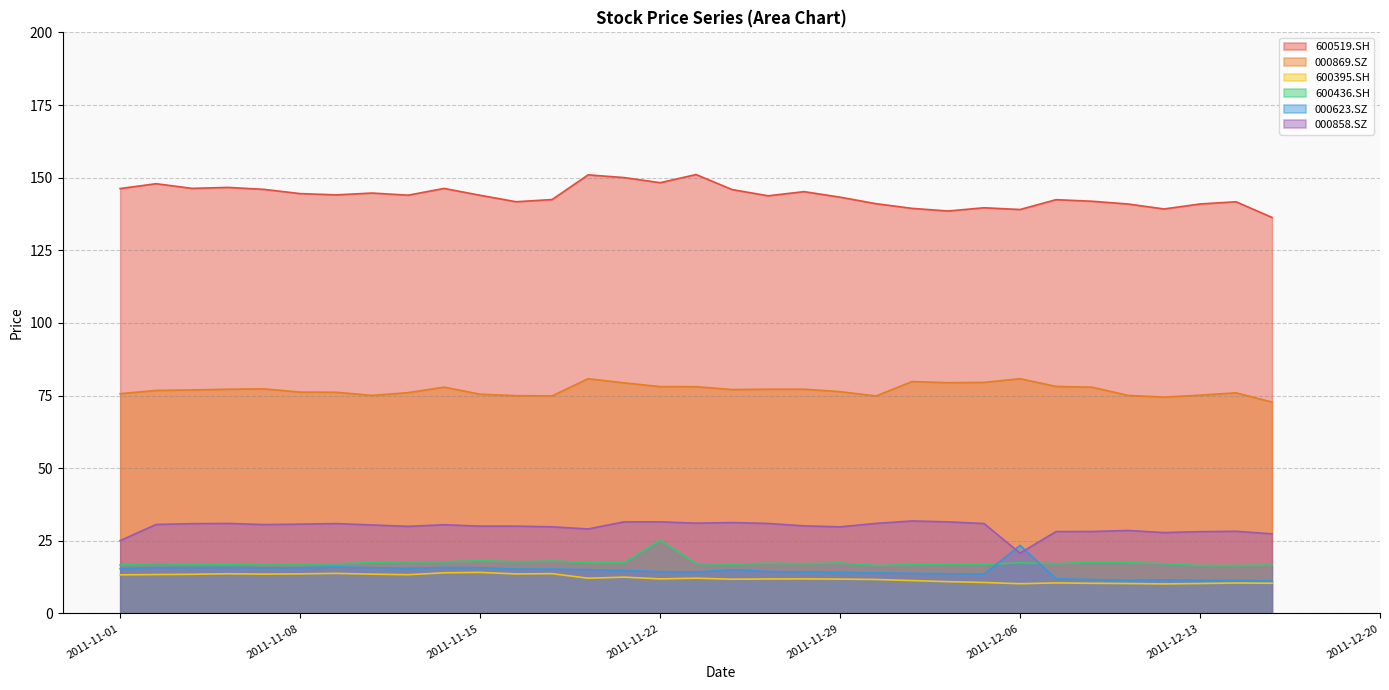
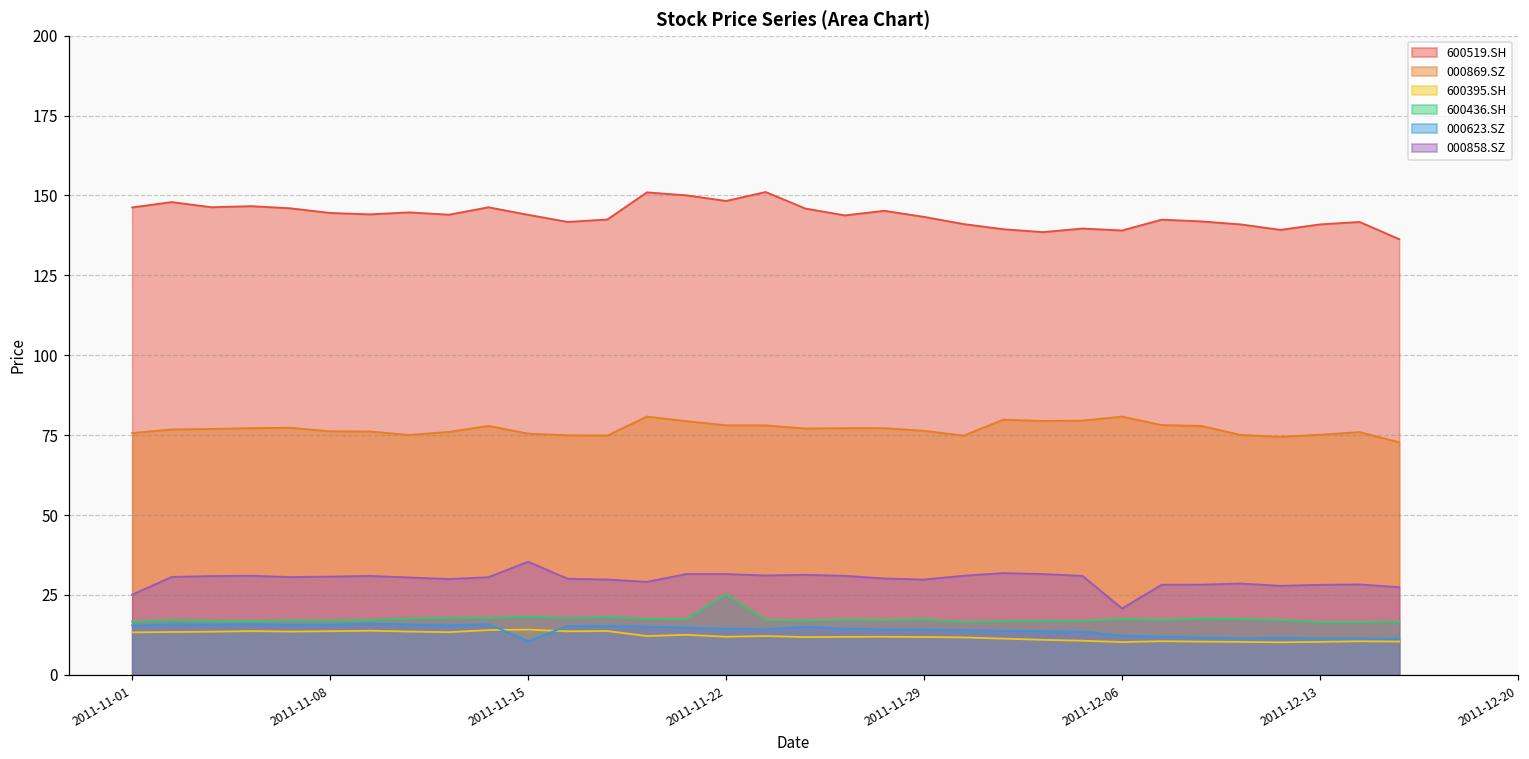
000623.SZ, 2011-11-15: 16 -> 11
000858.SZ, 2011-11-15: 30 -> 35
000623.SZ, 2011-12-06: 23 -> 12
